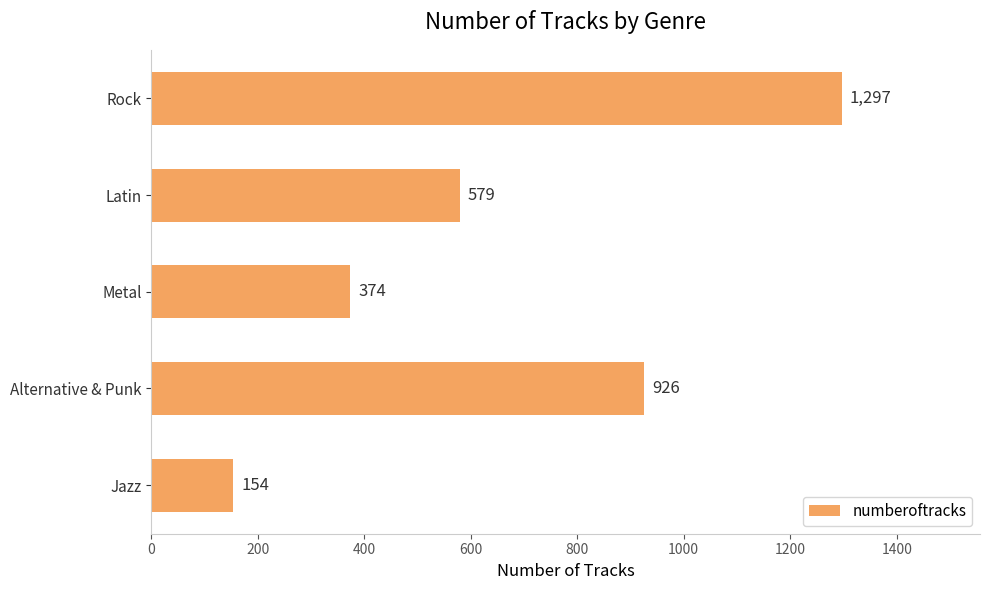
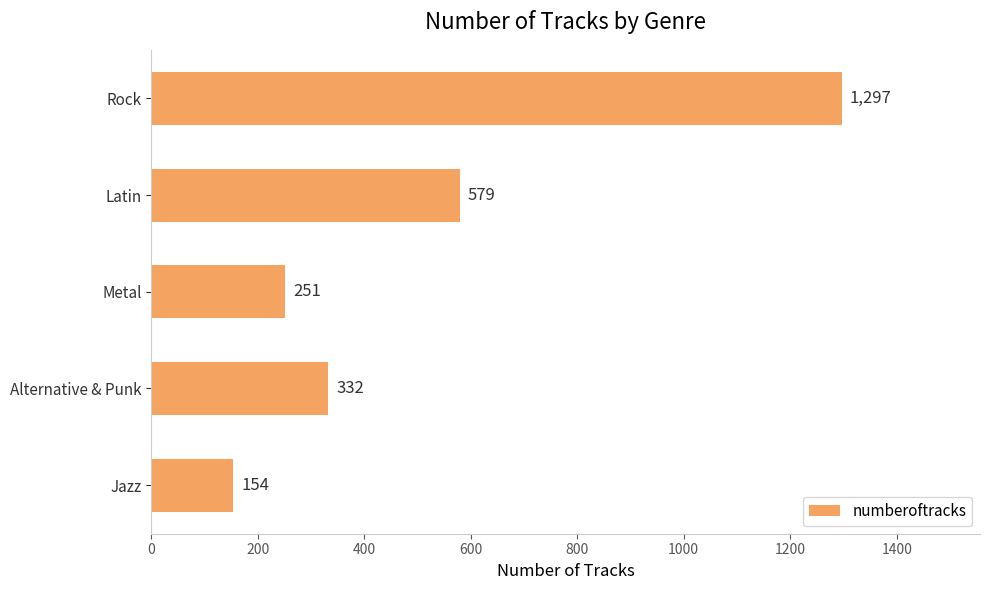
Metal: 374 -> 251
Alternative & Punk: 926 -> 332
